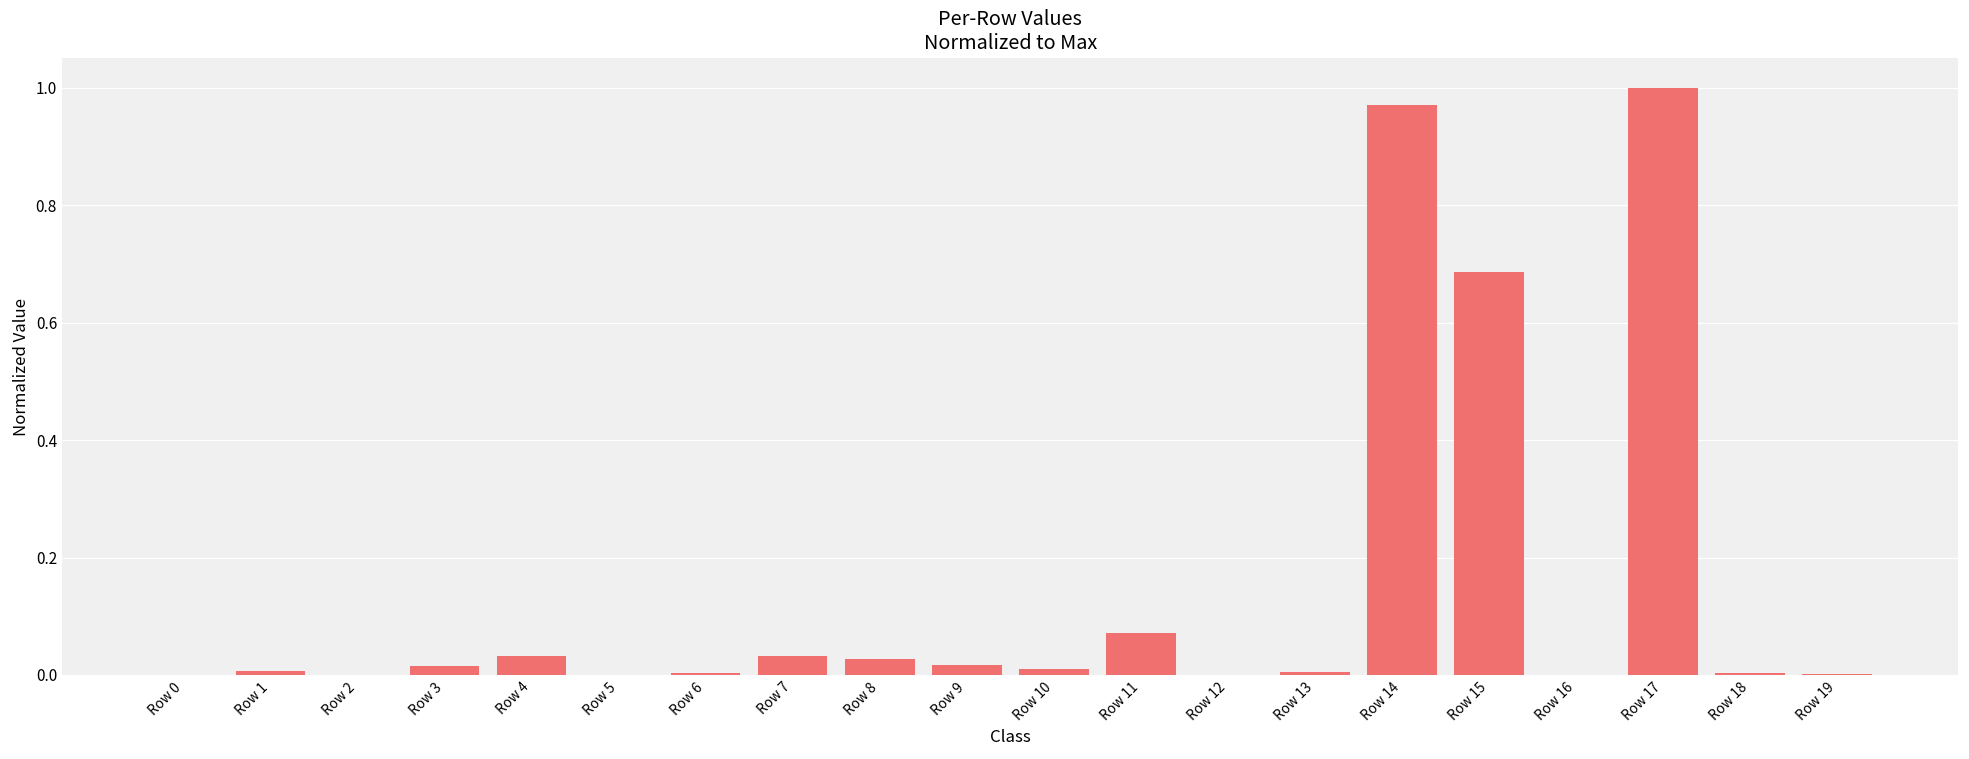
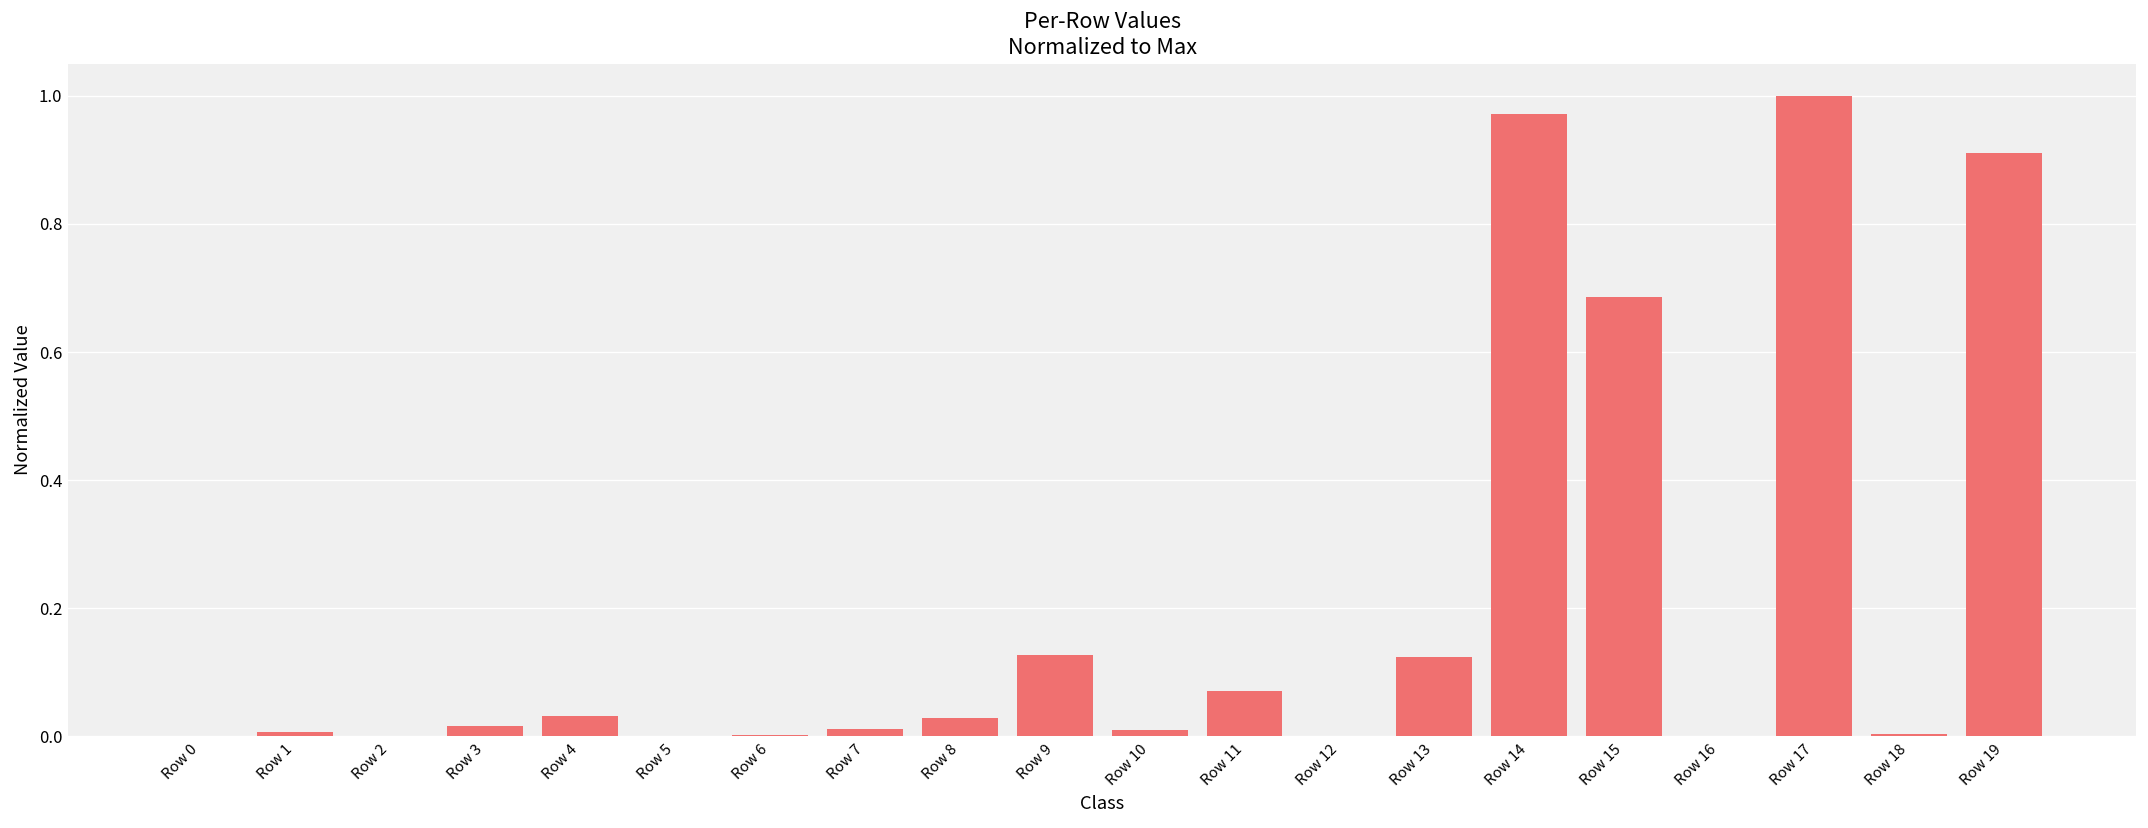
Row 7: 0.03 -> 0.01
Row 9: 0.02 -> 0.13
Row 13: 0.00 -> 0.12
Row 19: 0.00 -> 0.91
